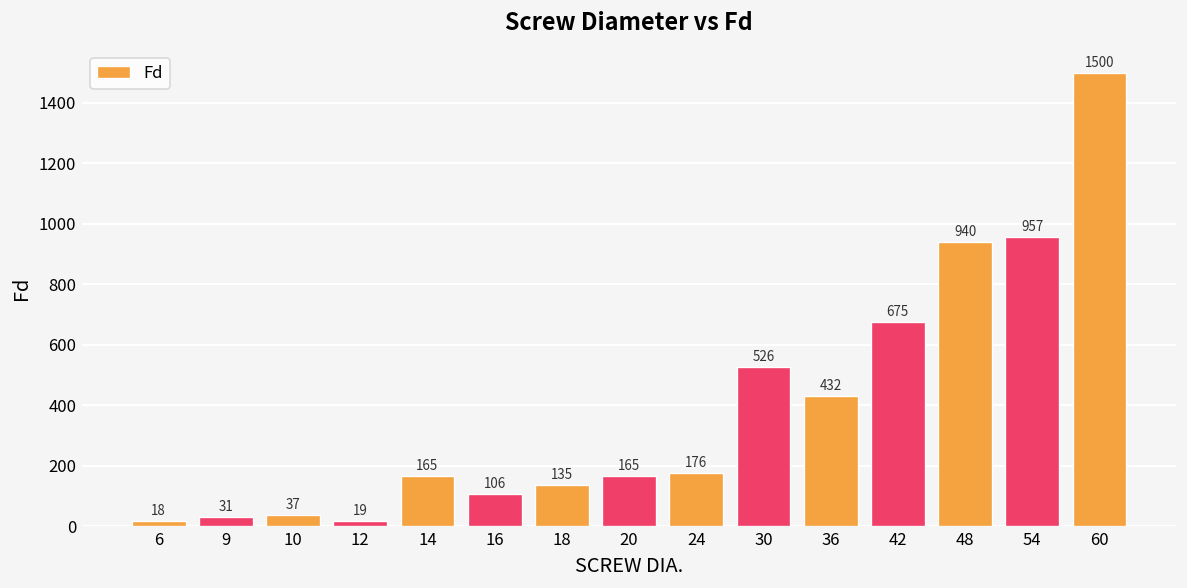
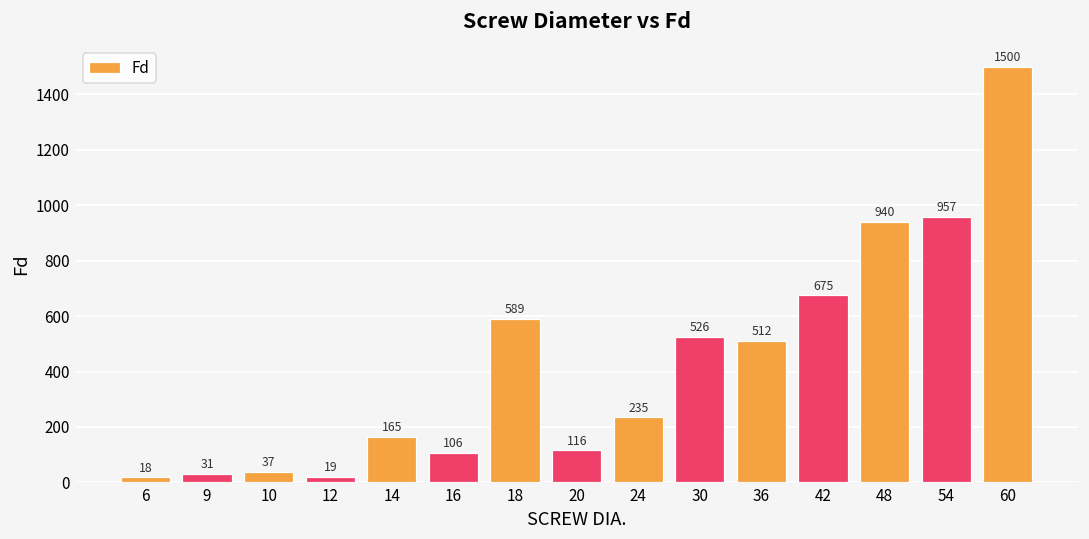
18: 135 -> 589
20: 165 -> 116
24: 176 -> 235
36: 432 -> 512
